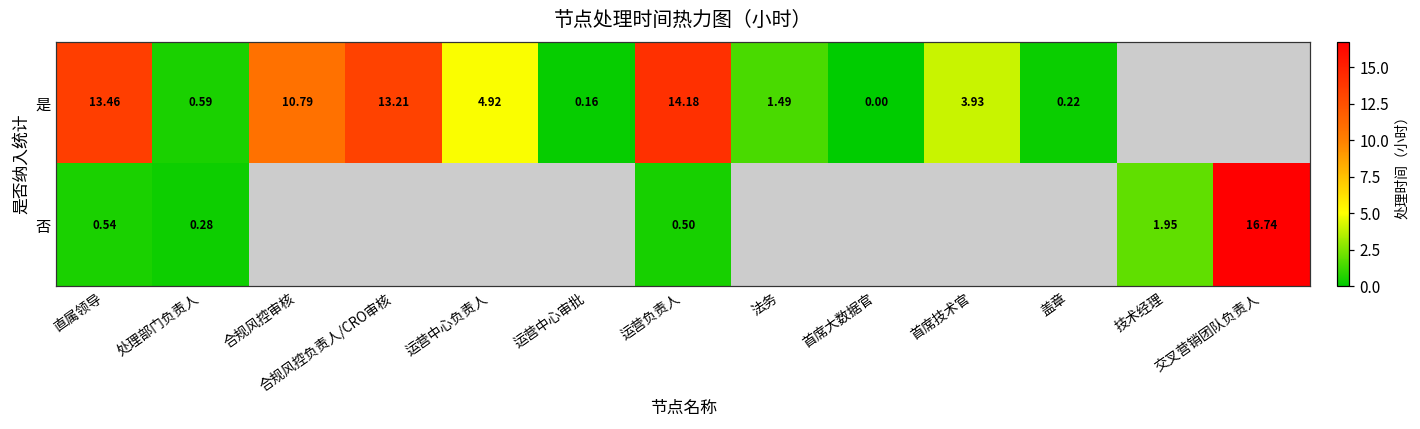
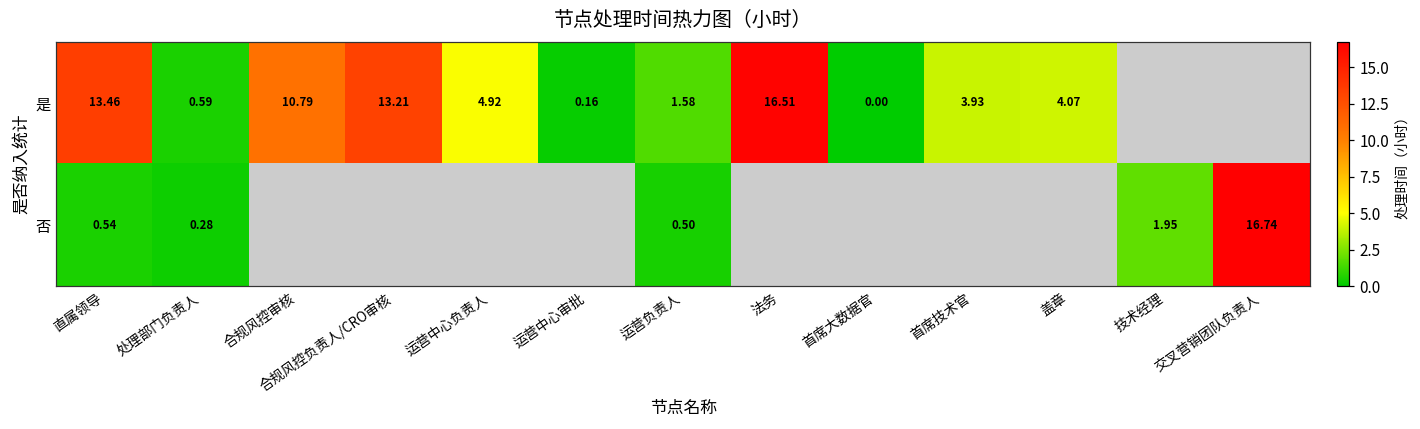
是, 运营负责人: 14.18 -> 1.58
是, 法务: 1.49 -> 16.51
是, 盖章: 0.22 -> 4.07
